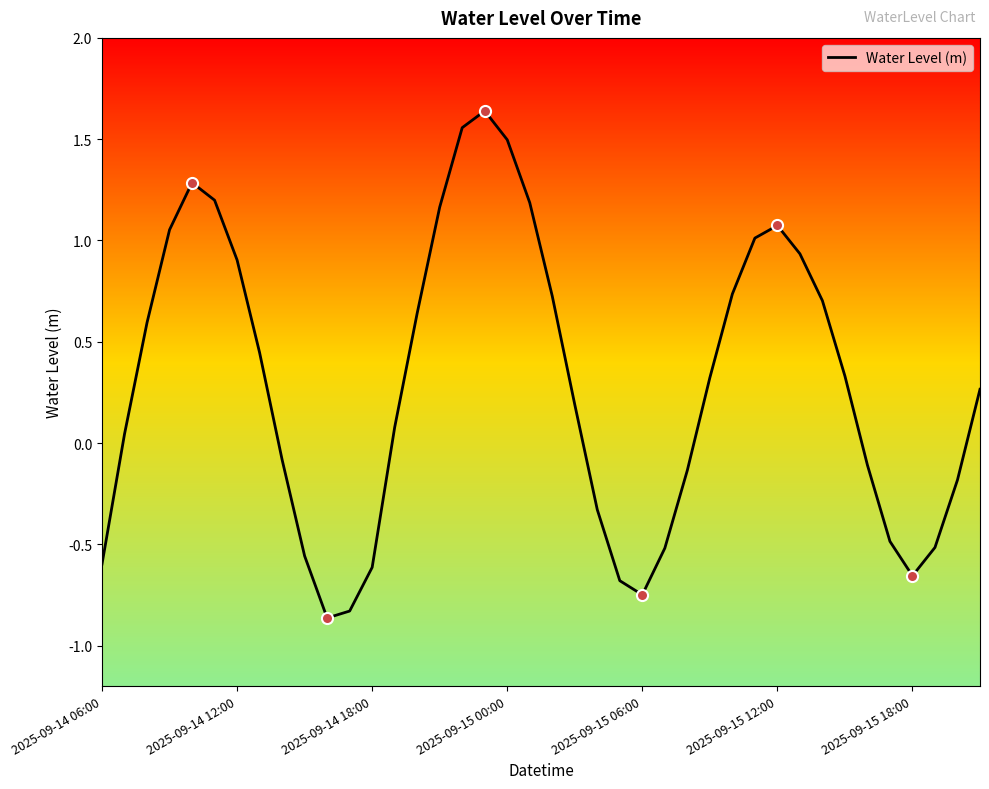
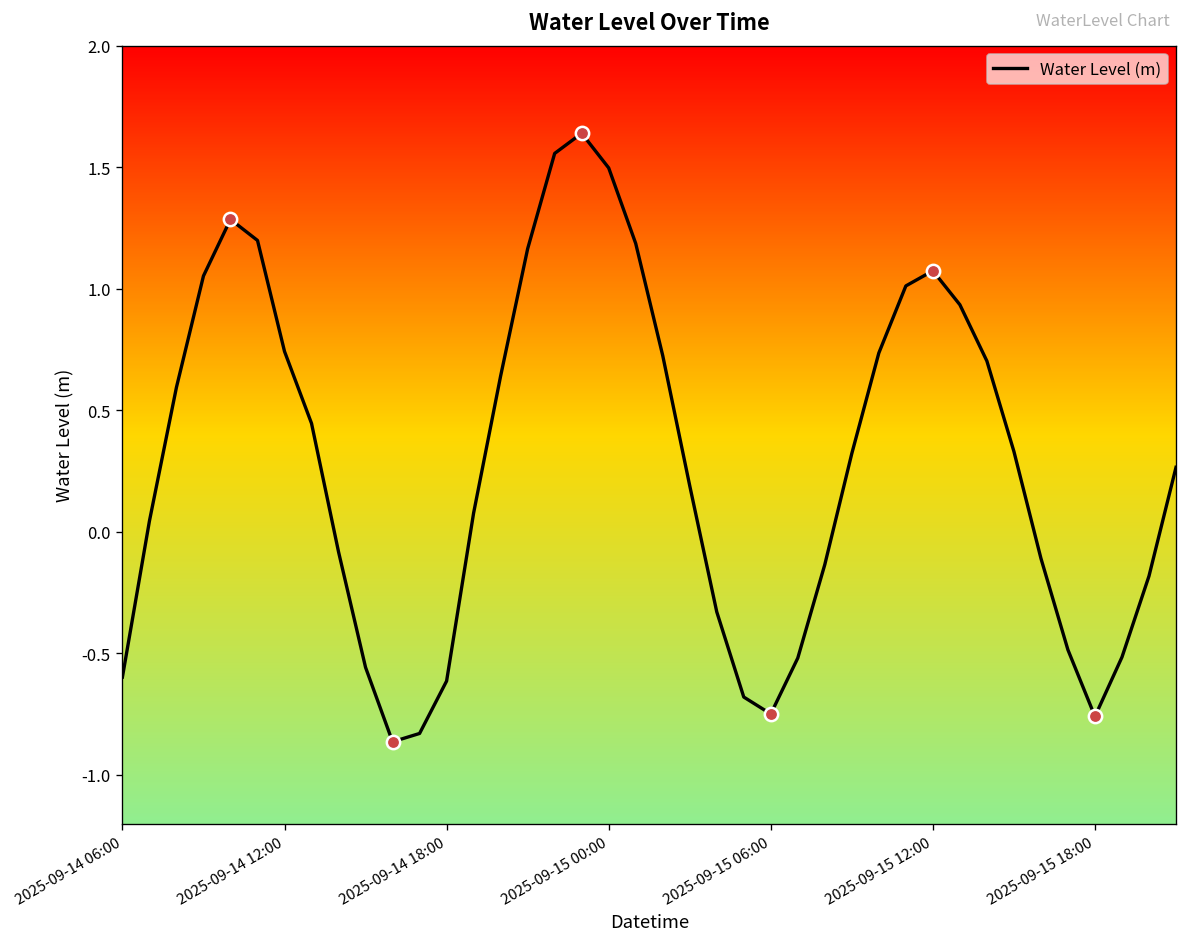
Water Level (m), 2025-09-14 12:00: 0.90 -> 0.74
Water Level (m), 2025-09-15 18:00: -0.66 -> -0.76
